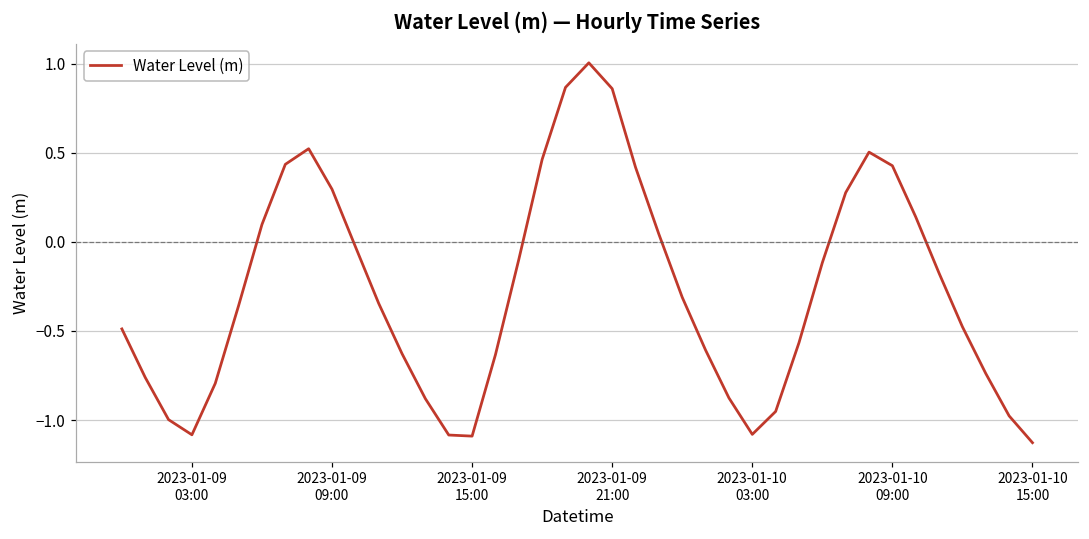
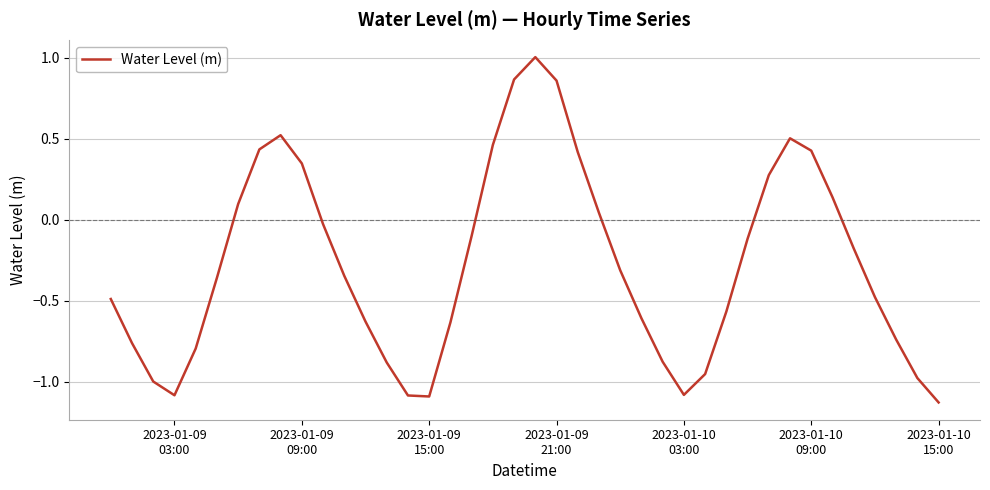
2023-01-09 09:00: 0.30 -> 0.35
